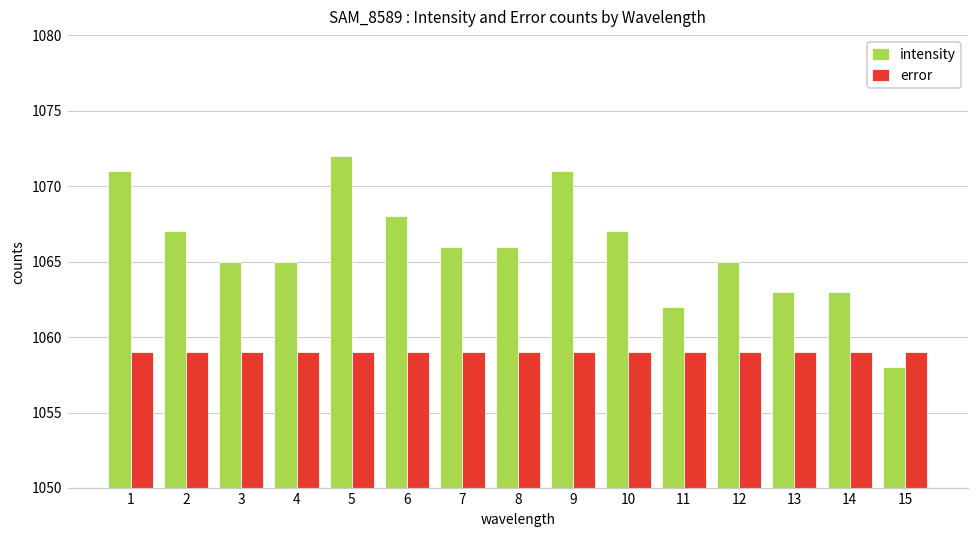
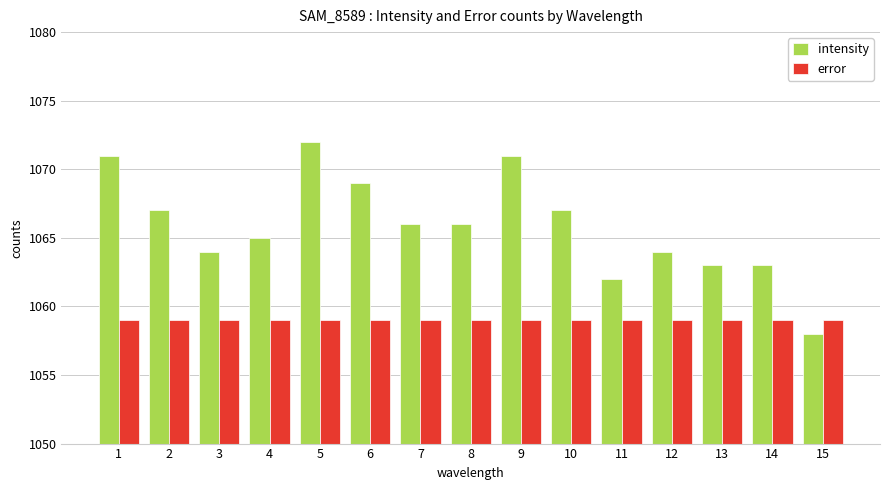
intensity, 3: 1065 -> 1064
intensity, 6: 1068 -> 1069
intensity, 12: 1065 -> 1064
